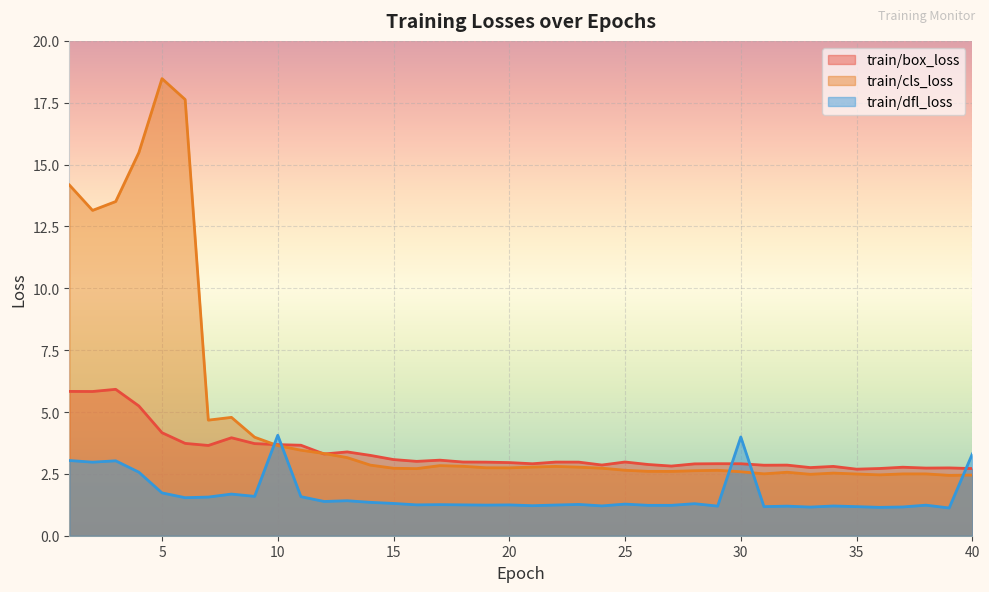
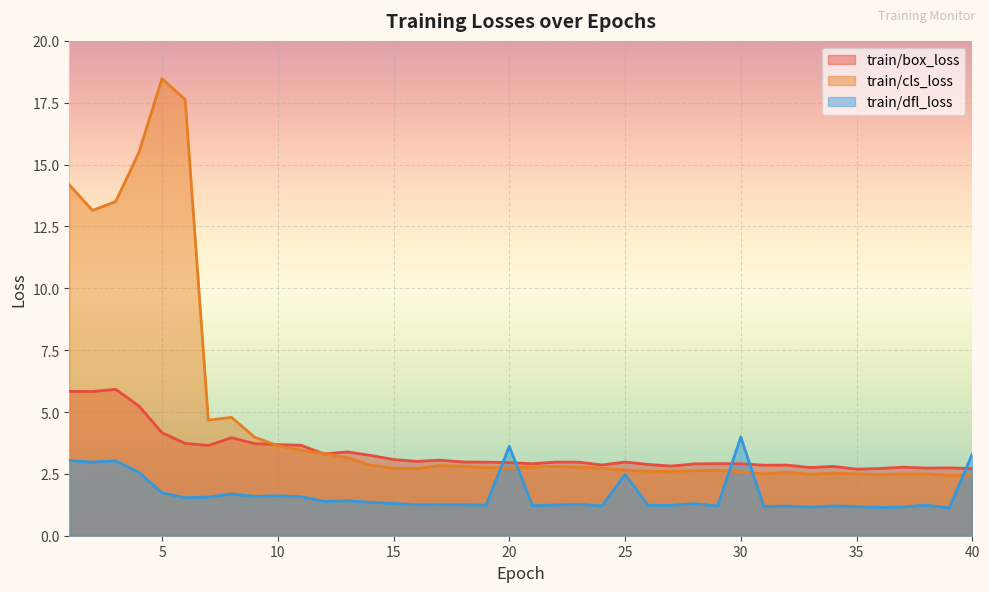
train/dfl_loss, 10: 4.1 -> 1.6
train/dfl_loss, 20: 1.2 -> 3.6
train/dfl_loss, 25: 1.3 -> 2.5
